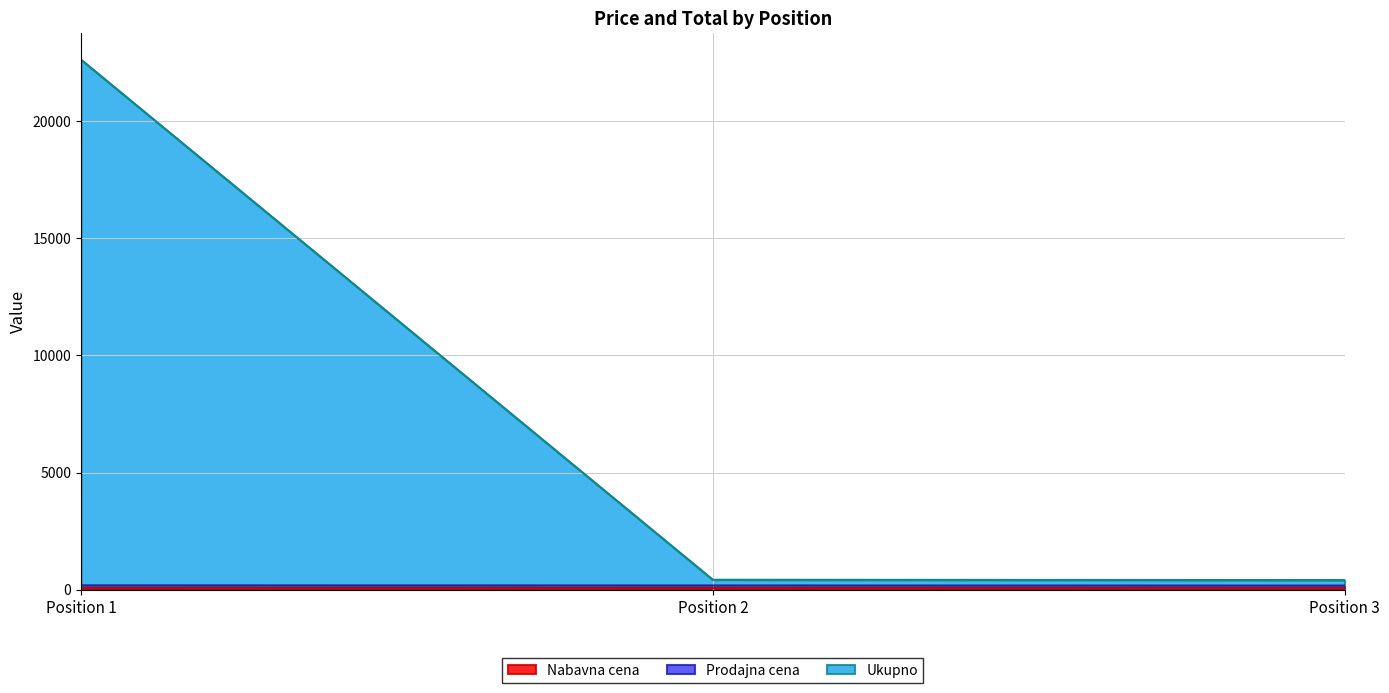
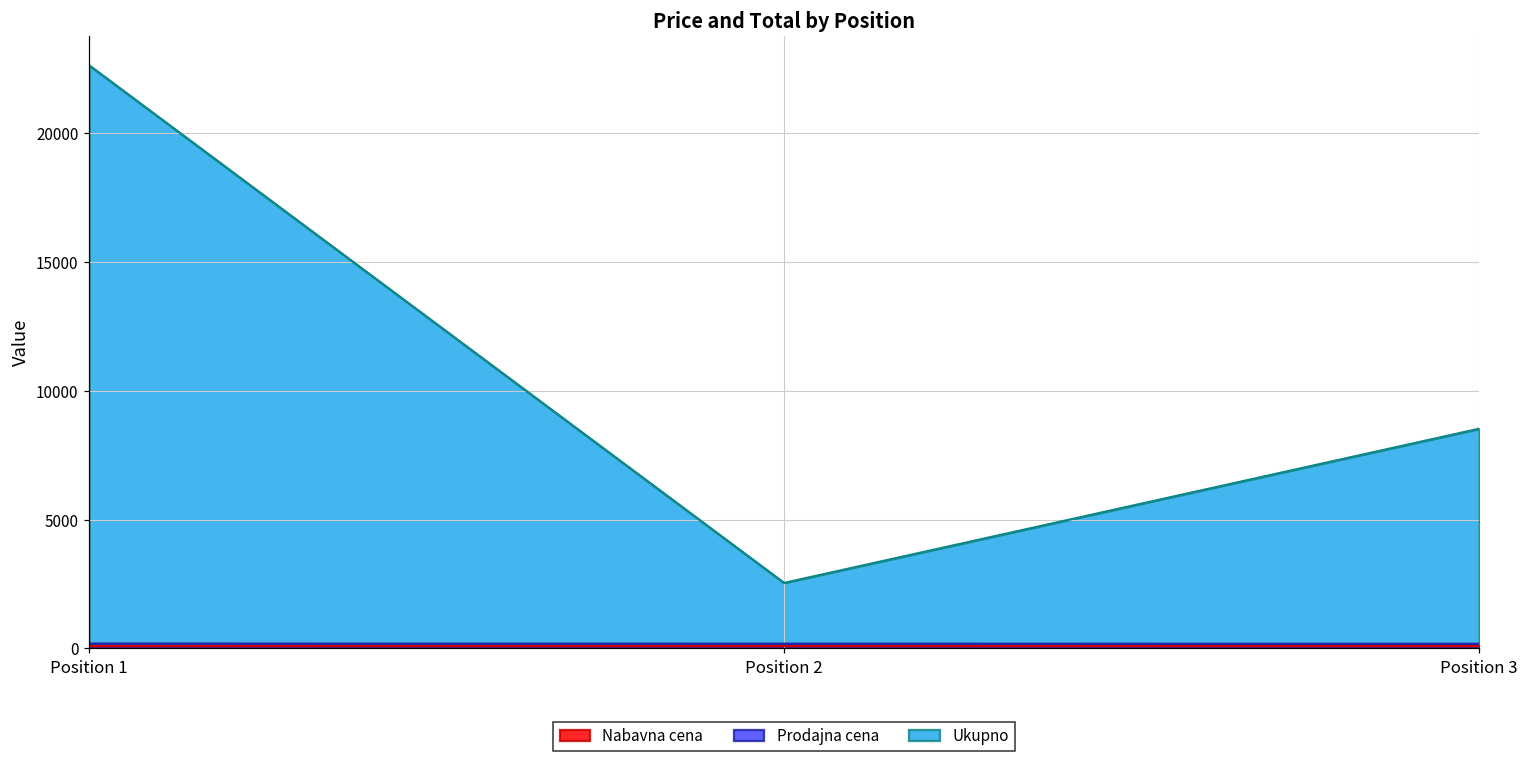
Ukupno, Position 2: 200 -> 2400
Ukupno, Position 3: 200 -> 8300
